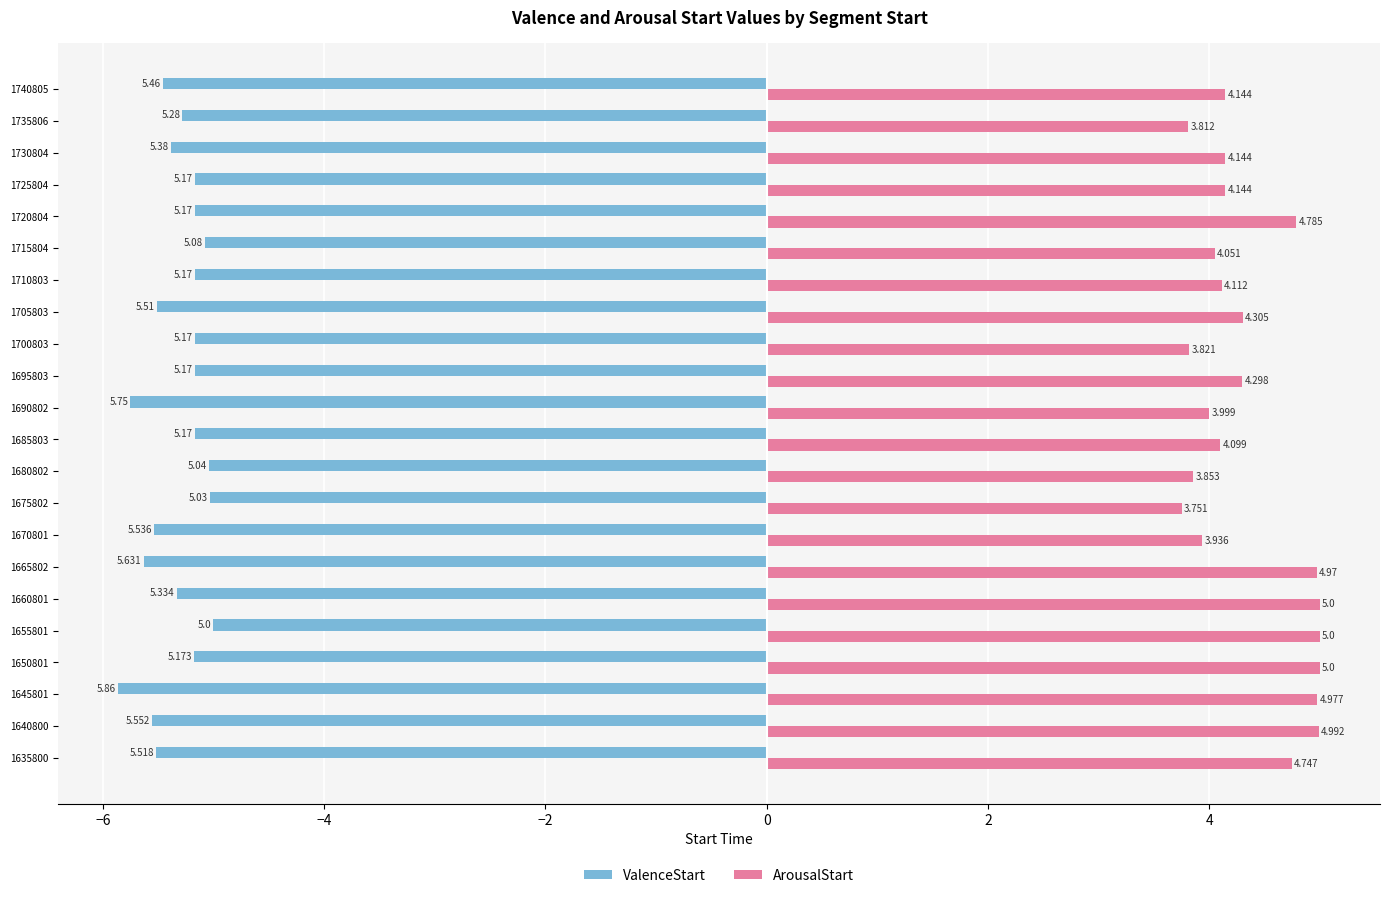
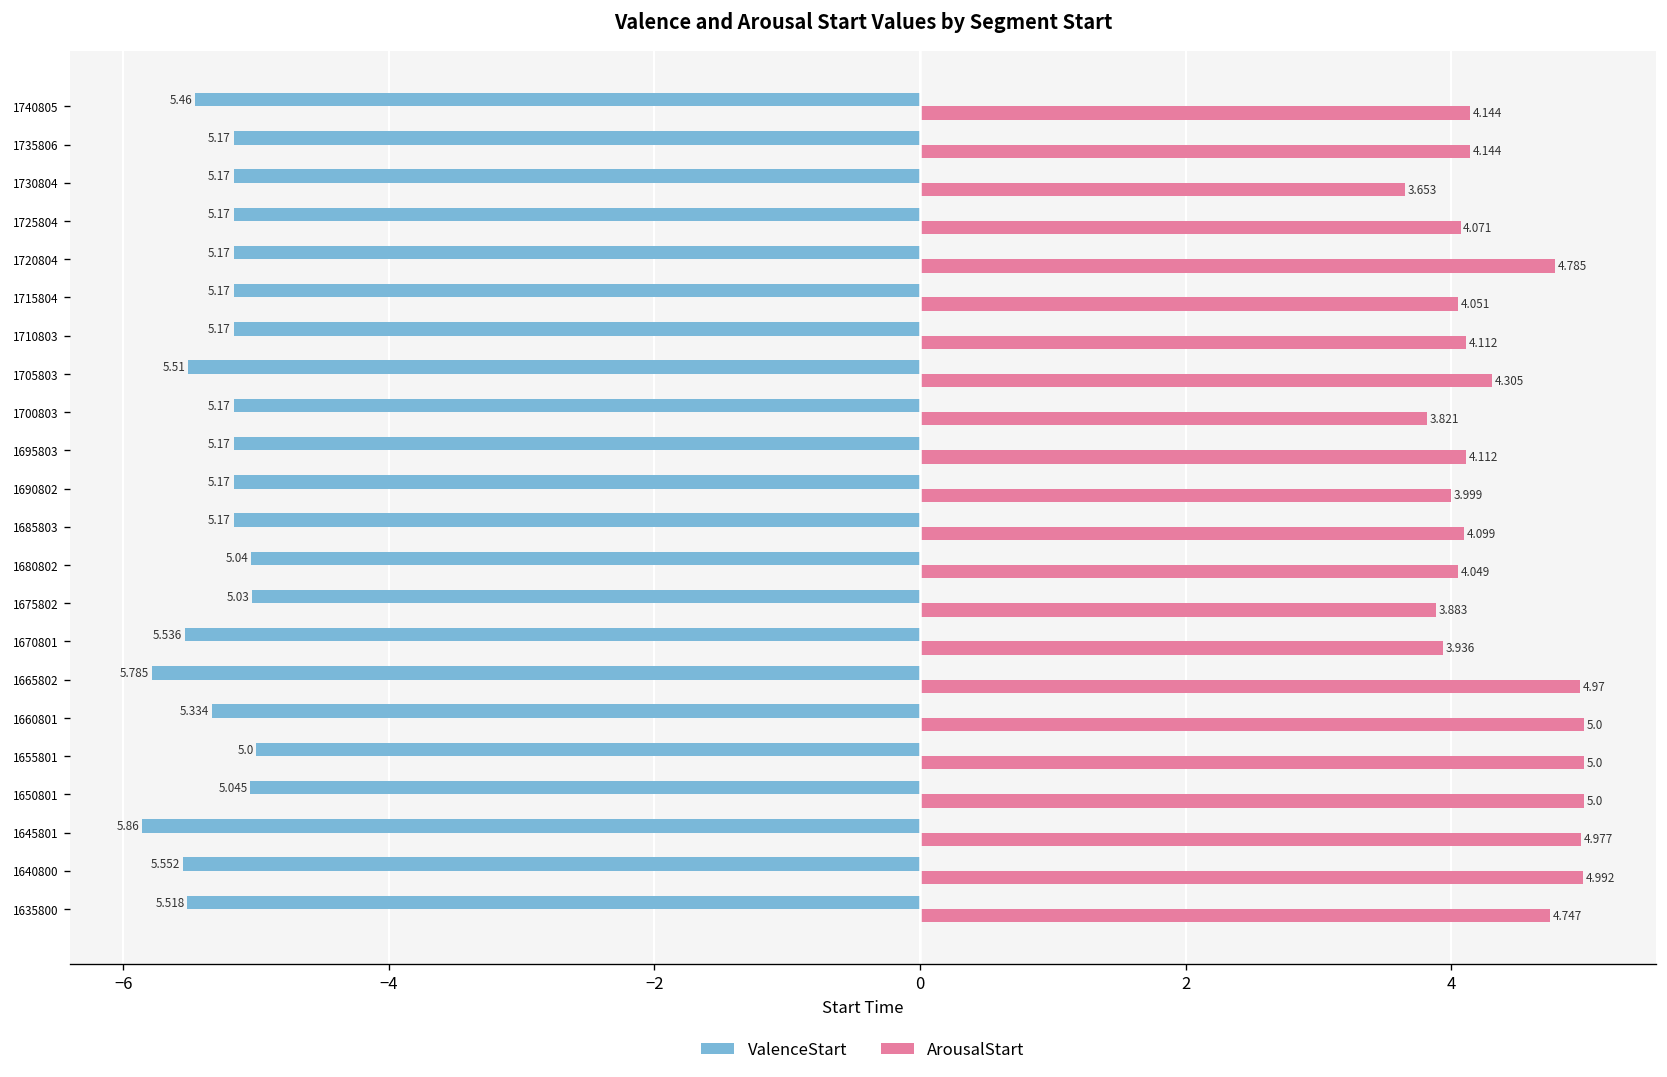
ValenceStart, 1735806: 5.28 -> 5.17
ArousalStart, 1735806: 3.812 -> 4.144
ValenceStart, 1730804: 5.38 -> 5.17
ArousalStart, 1730804: 4.144 -> 3.653
ArousalStart, 1725804: 4.144 -> 4.071
ValenceStart, 1715804: 5.08 -> 5.17
ArousalStart, 1695803: 4.298 -> 4.112
ValenceStart, 1690802: 5.75 -> 5.17
ArousalStart, 1680802: 3.853 -> 4.049
ArousalStart, 1675802: 3.751 -> 3.883
ValenceStart, 1665802: 5.631 -> 5.785
ValenceStart, 1650801: 5.173 -> 5.045
